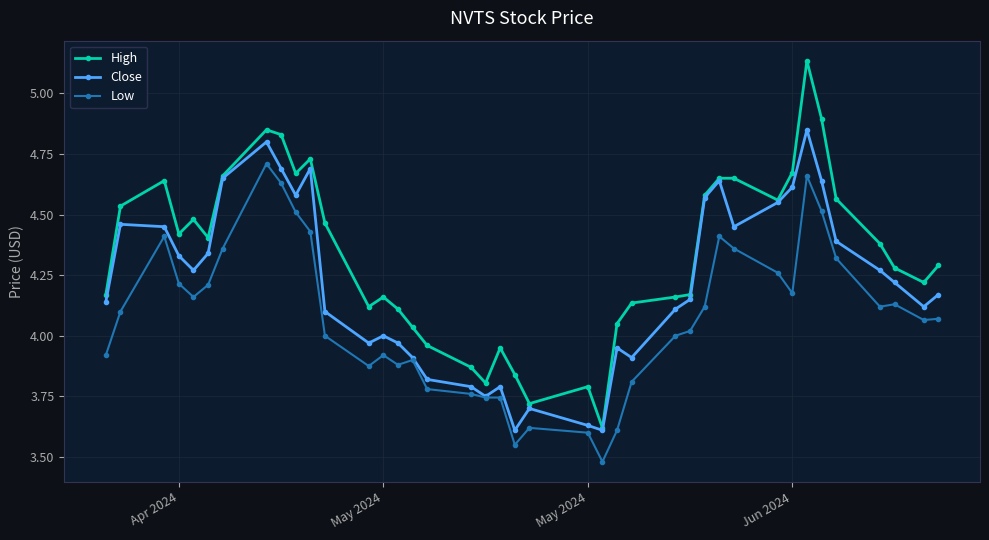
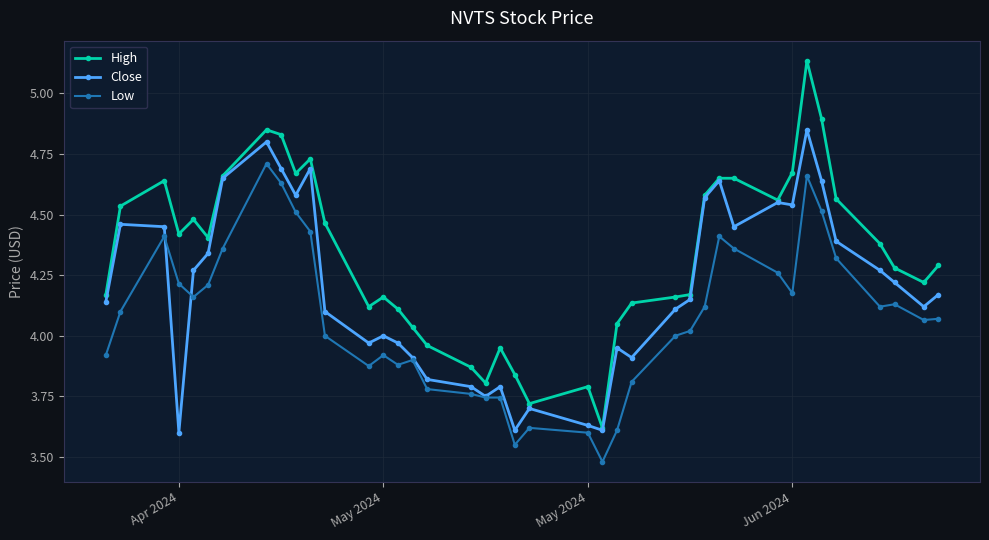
Close, Apr 2024: 4.33 -> 3.60
Close, Jun 2024: 4.61 -> 4.54
